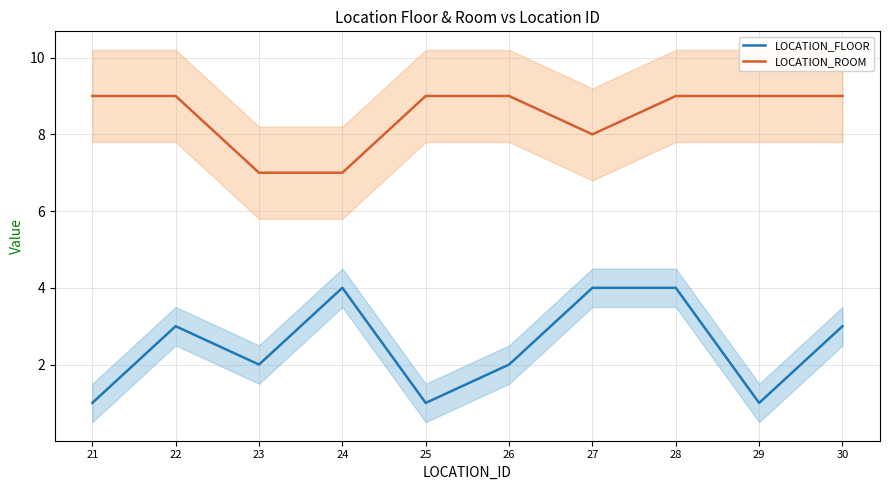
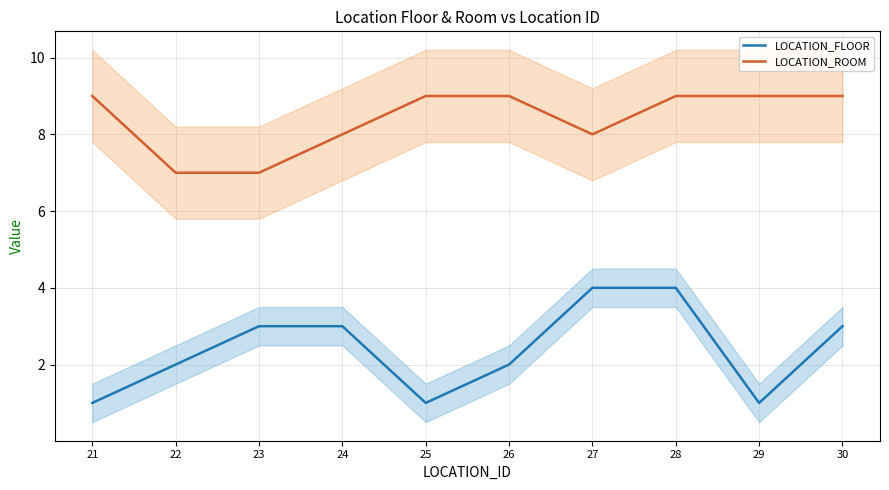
LOCATION_FLOOR, 22: 3 -> 2
LOCATION_ROOM, 22: 9 -> 7
LOCATION_FLOOR, 23: 2 -> 3
LOCATION_FLOOR, 24: 4 -> 3
LOCATION_ROOM, 24: 7 -> 8
